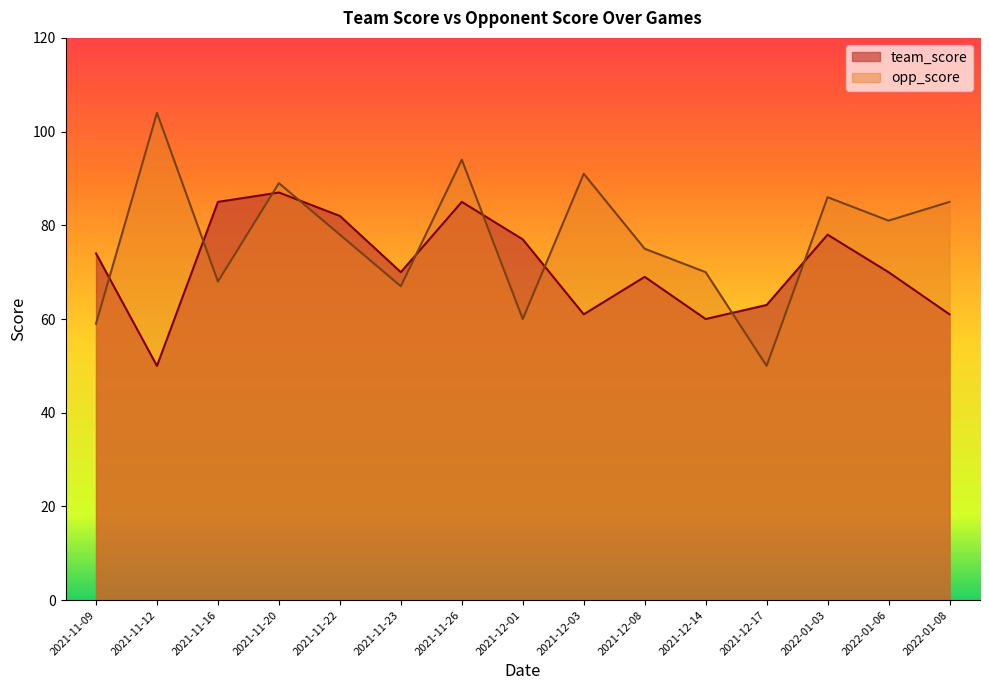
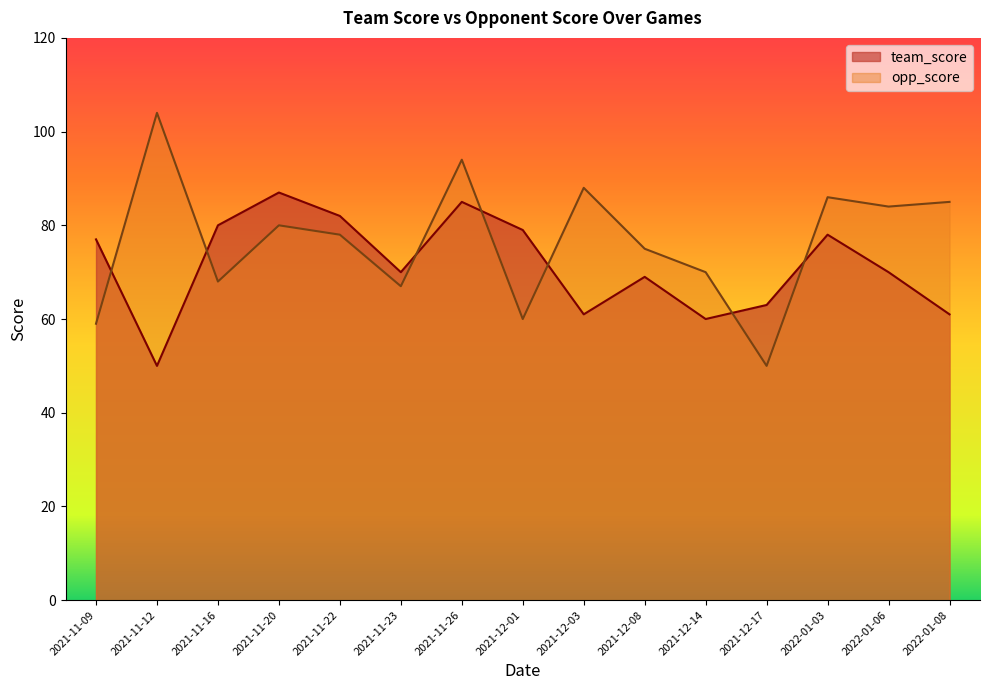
team_score, 2021-11-09: 74 -> 77
team_score, 2021-11-16: 85 -> 80
opp_score, 2021-11-20: 89 -> 80
team_score, 2021-12-01: 77 -> 79
opp_score, 2021-12-03: 91 -> 88
opp_score, 2022-01-06: 81 -> 84
